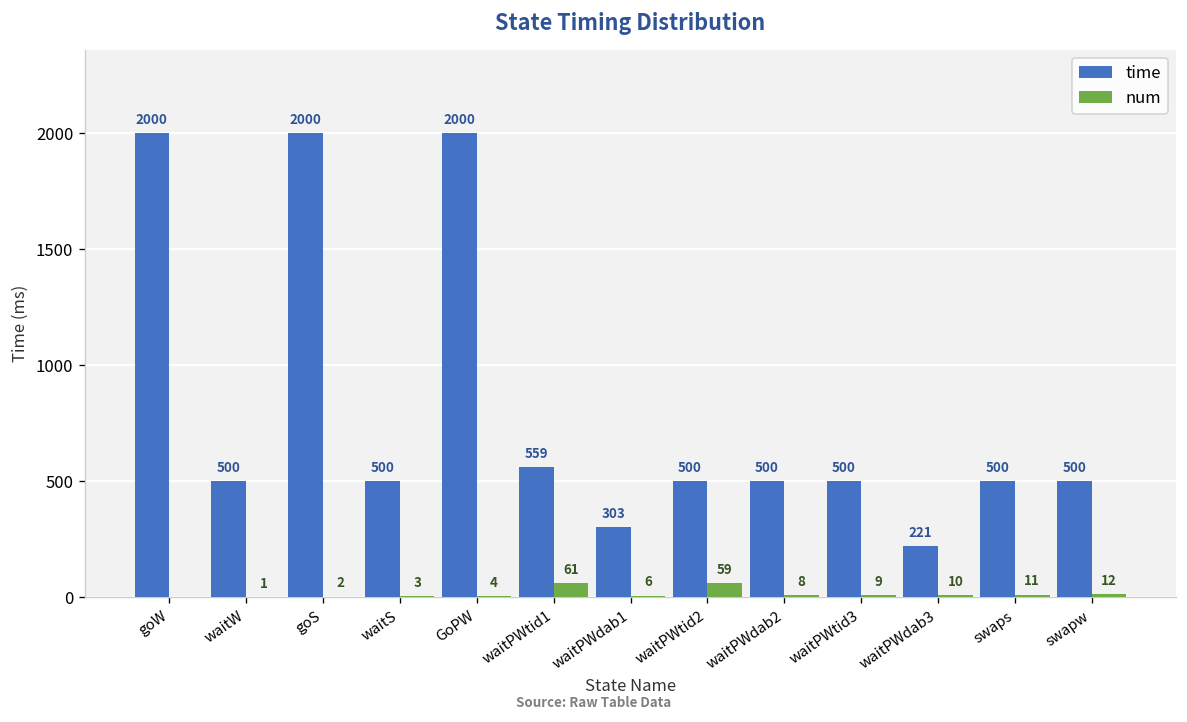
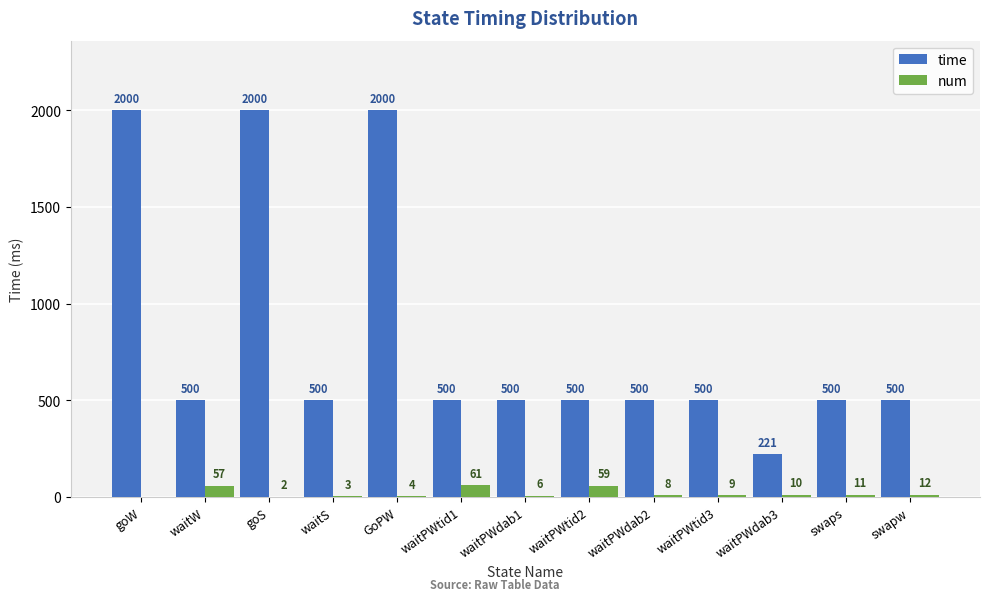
num, waitW: 1 -> 57
time, waitPWtid1: 559 -> 500
time, waitPWdab1: 303 -> 500
